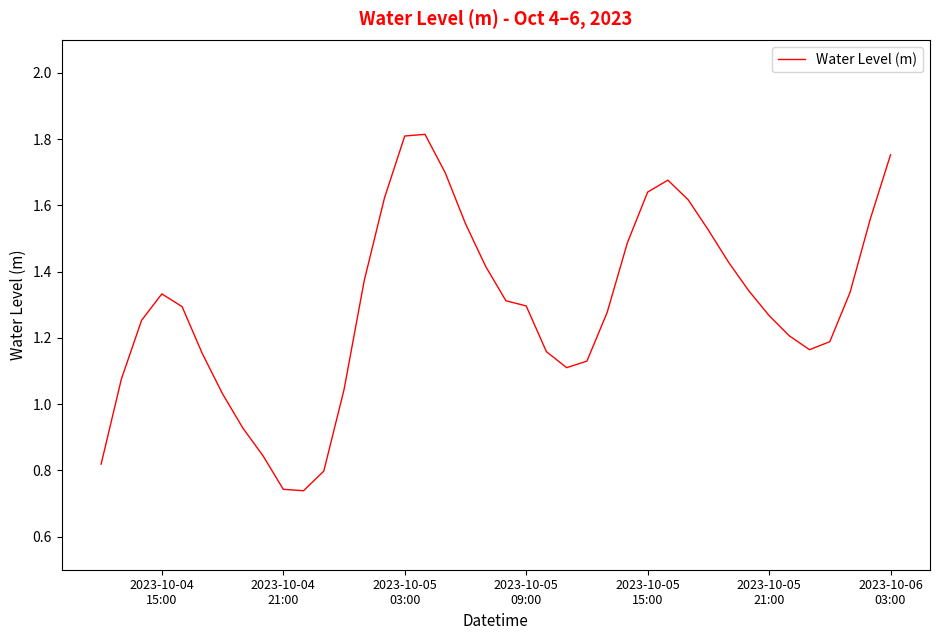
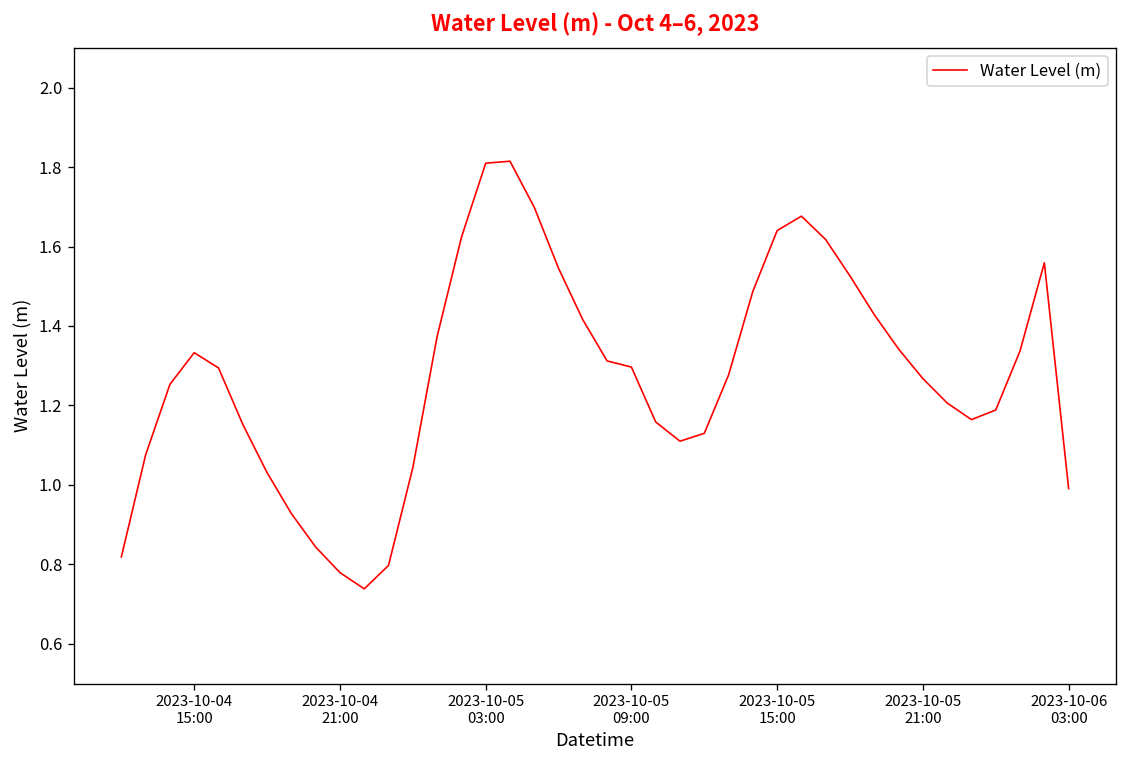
2023-10-04 21:00: 0.74 -> 0.78
2023-10-06 03:00: 1.75 -> 0.99
